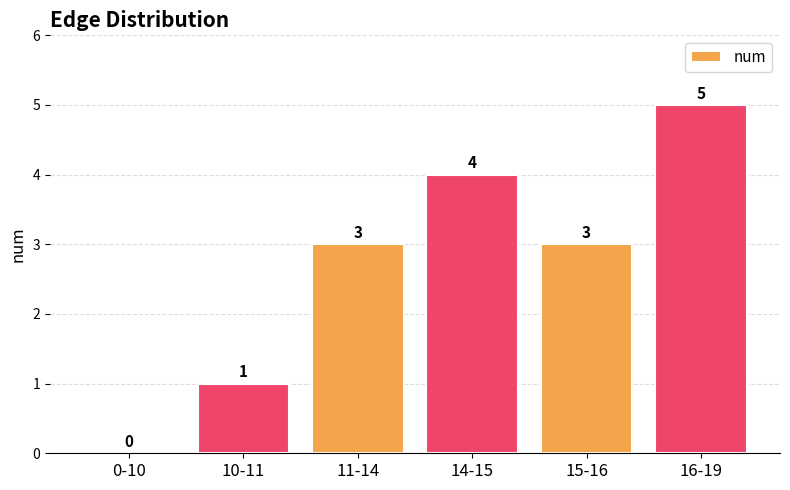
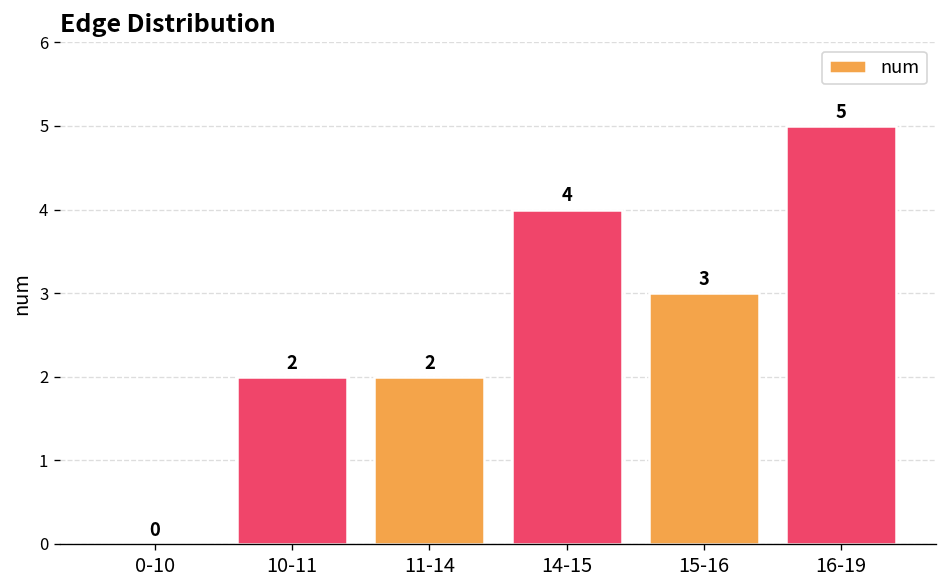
10-11: 1 -> 2
11-14: 3 -> 2
